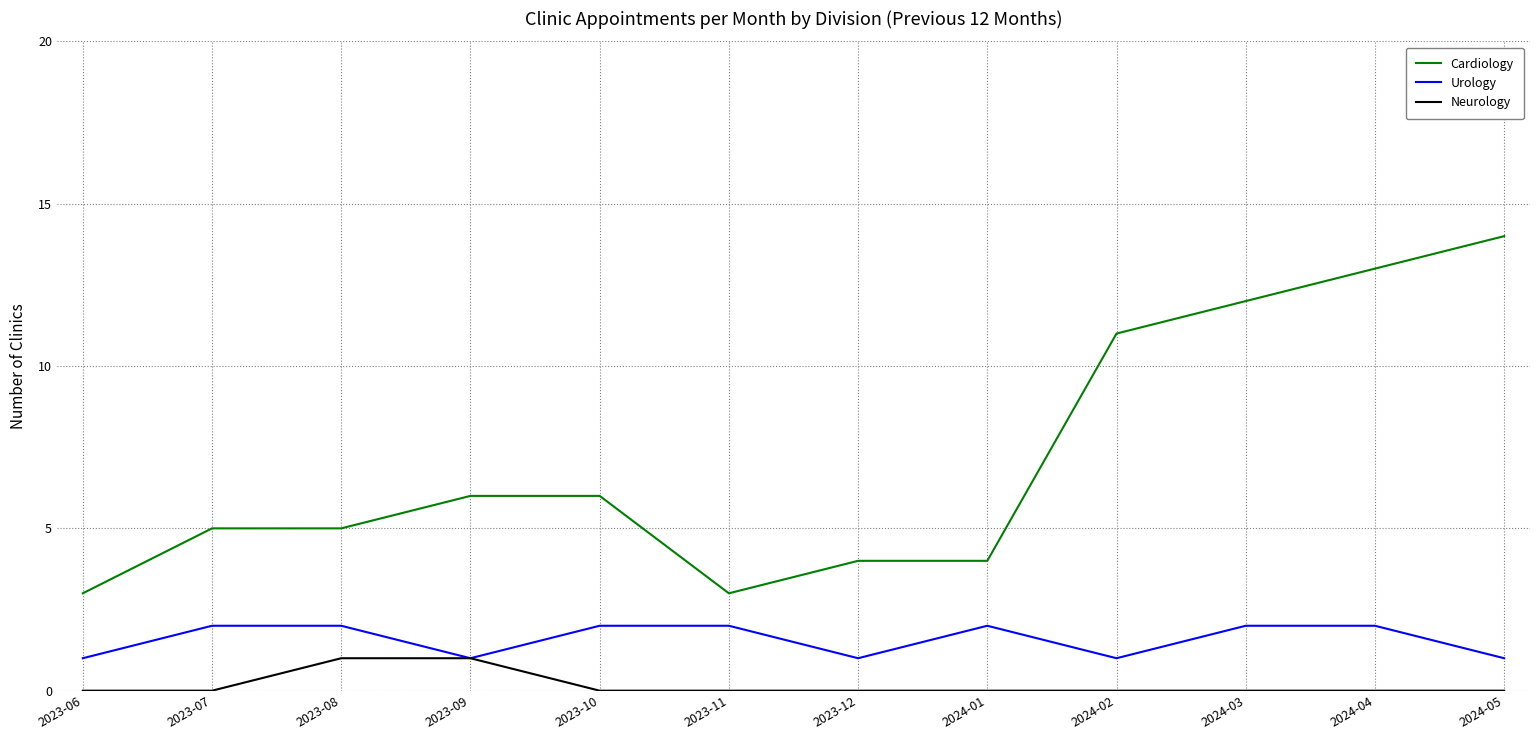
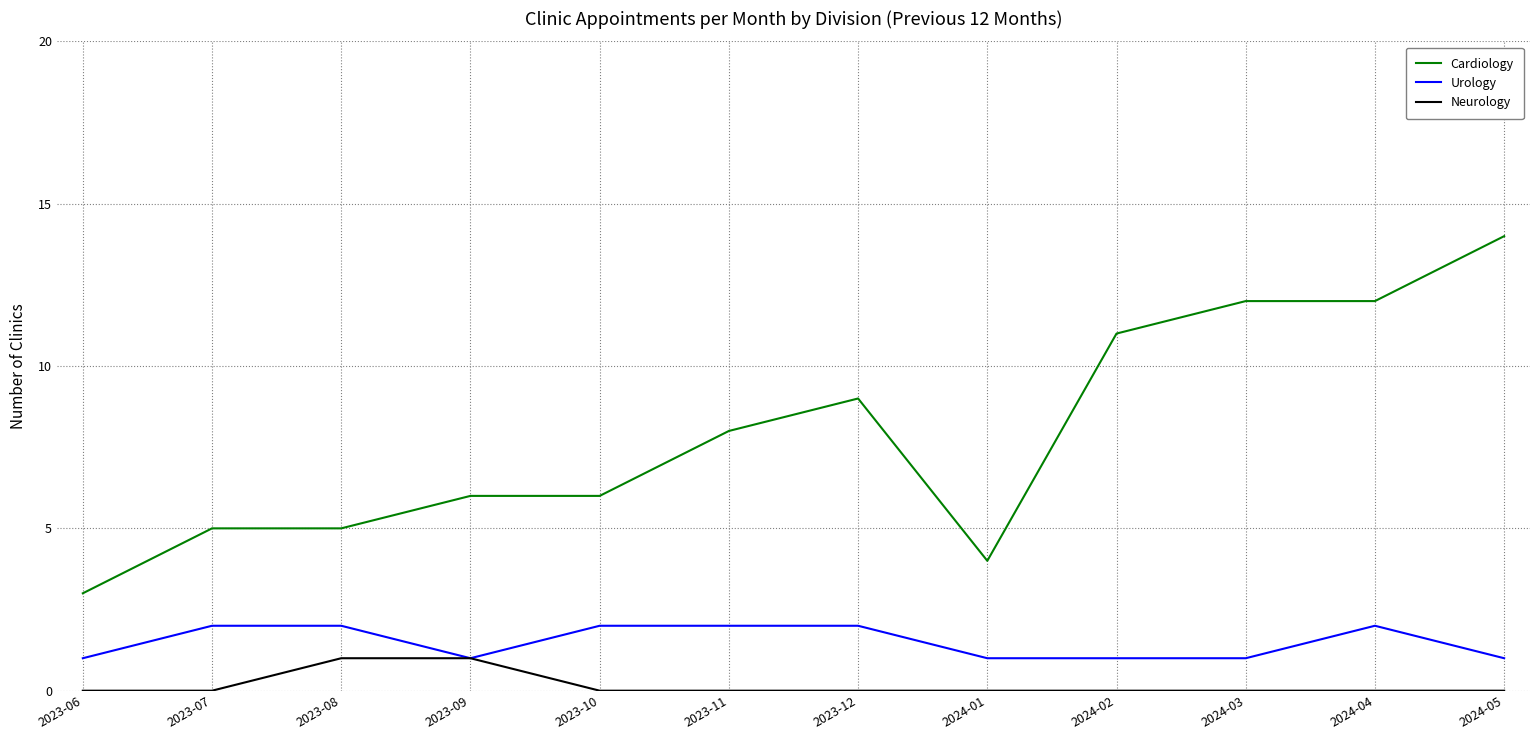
Cardiology, 2023-11: 3 -> 8
Cardiology, 2023-12: 4 -> 9
Urology, 2023-12: 1 -> 2
Urology, 2024-01: 2 -> 1
Urology, 2024-03: 2 -> 1
Cardiology, 2024-04: 13 -> 12
